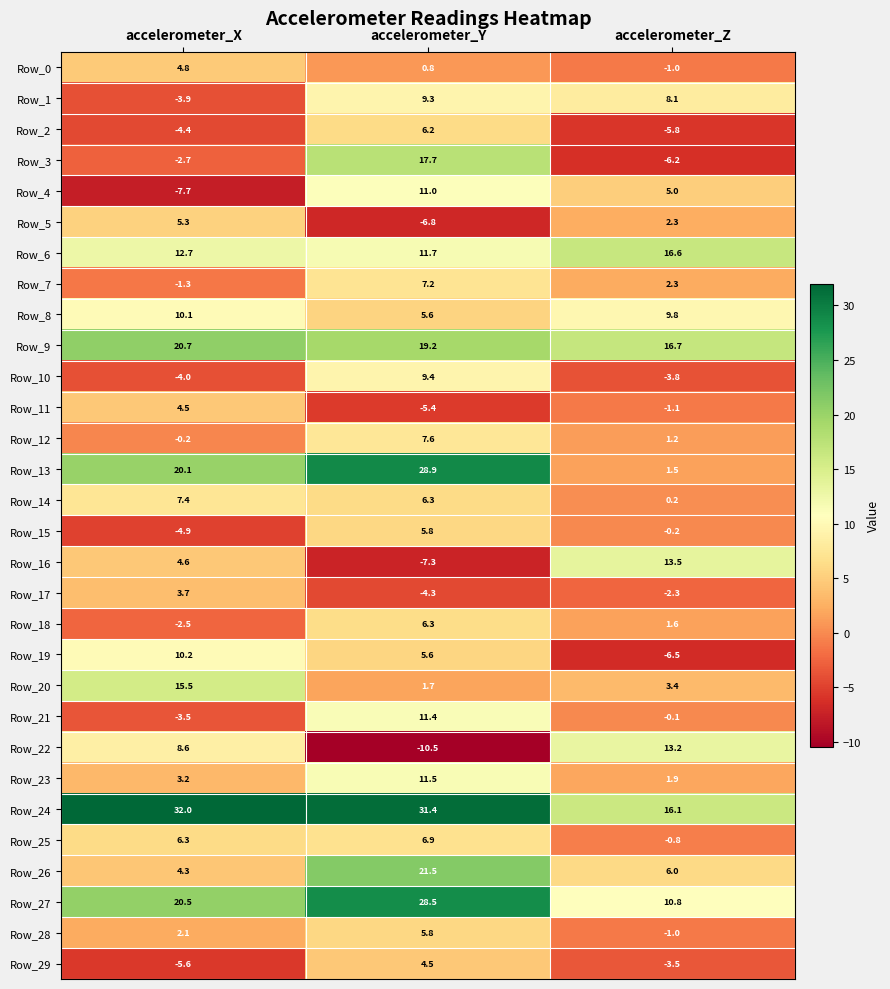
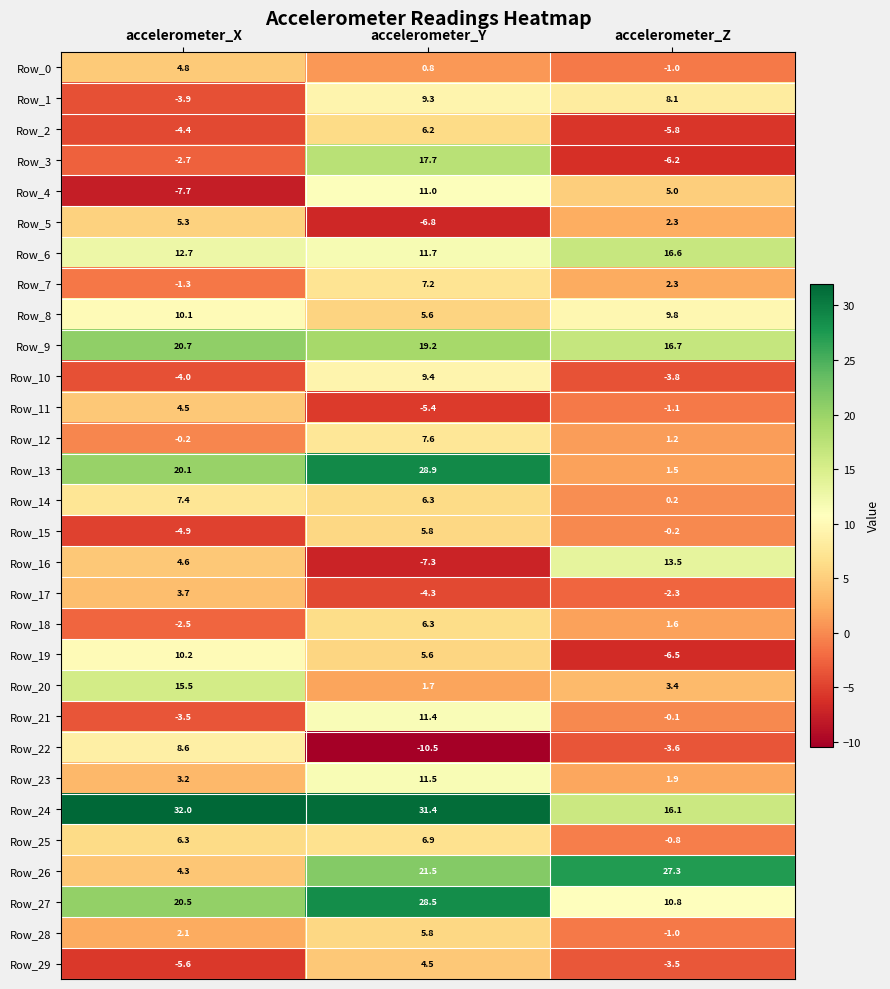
Row_22, accelerometer_Z: 13.2 -> -3.6
Row_26, accelerometer_Z: 6.0 -> 27.3
